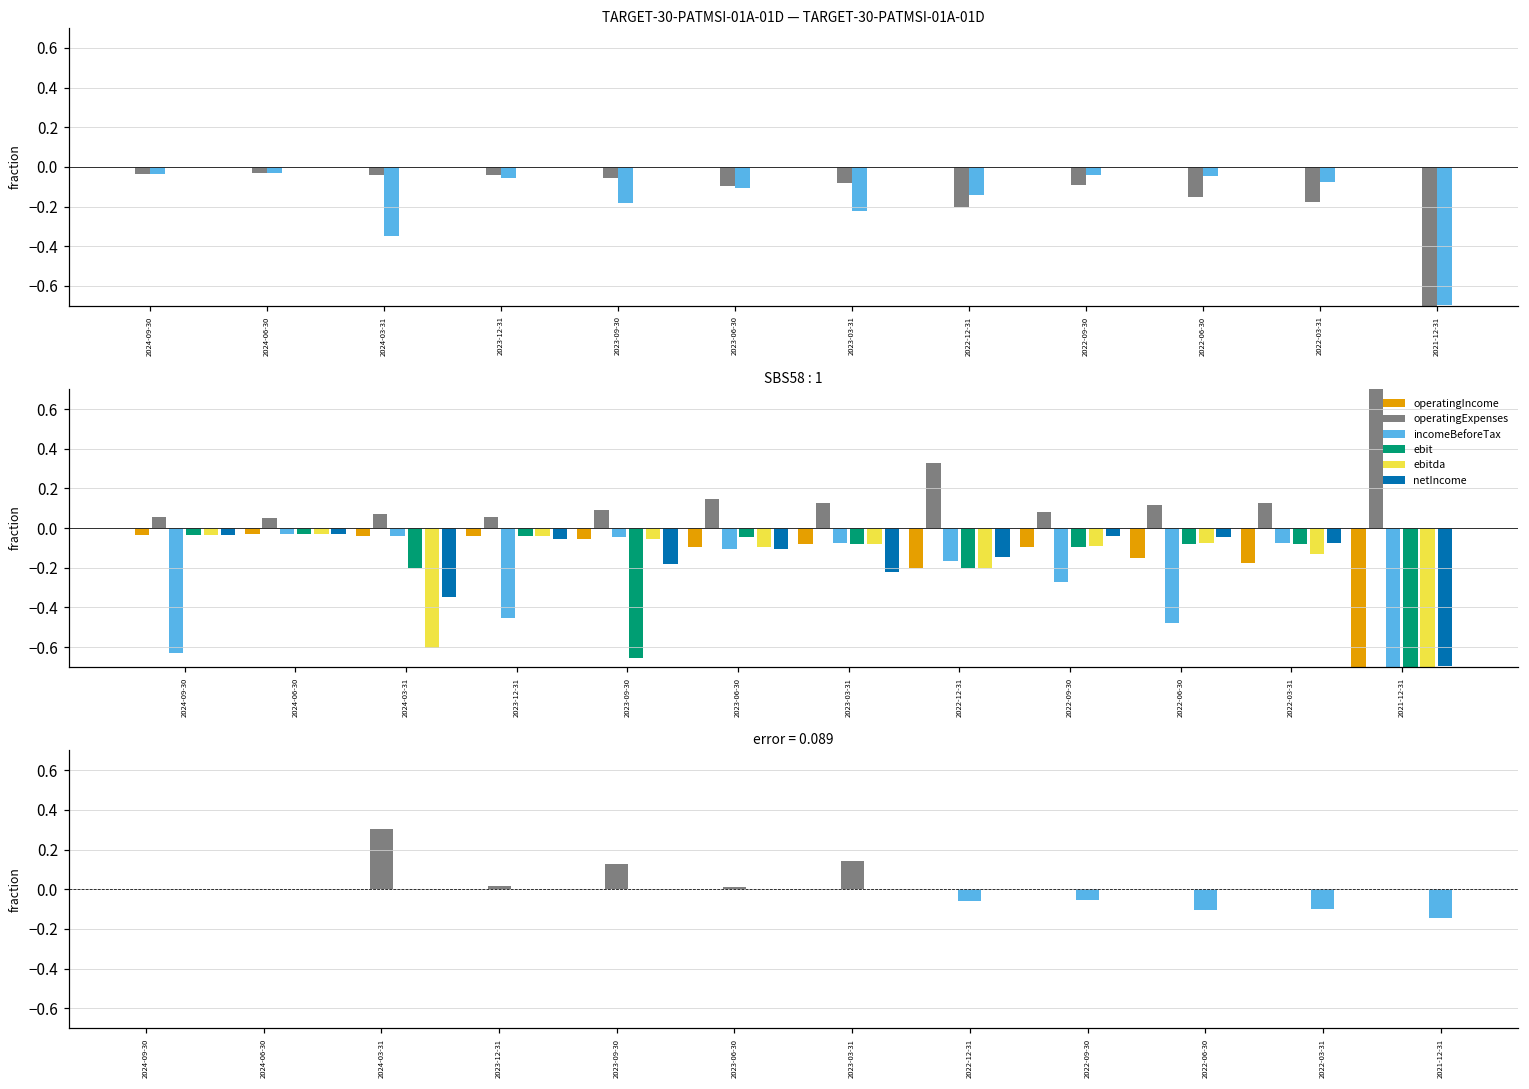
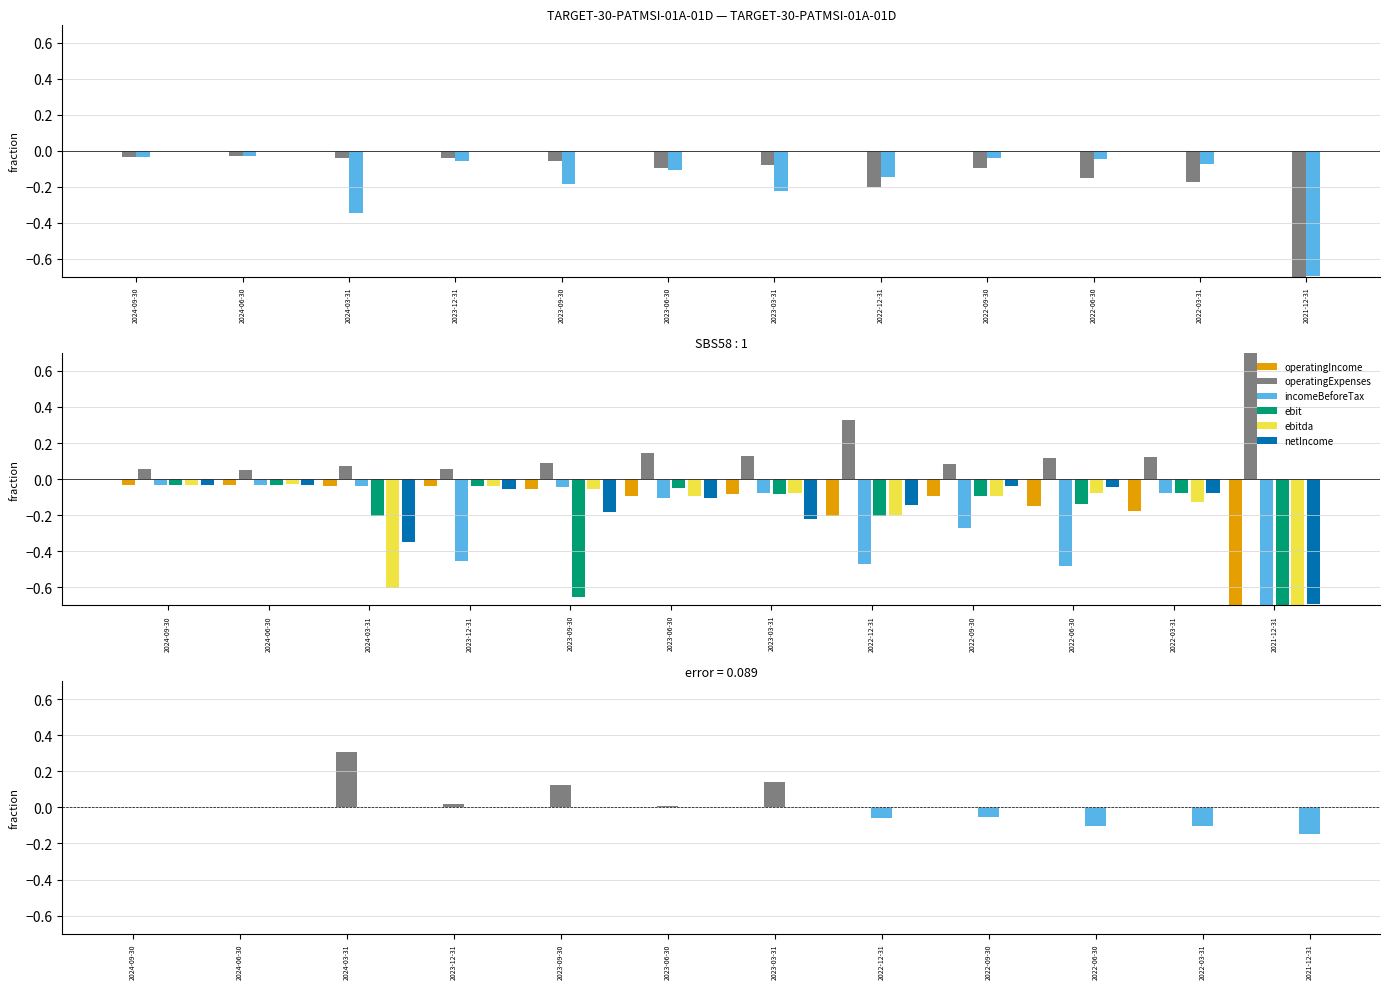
SBS58 : 1, incomeBeforeTax, 2024-09-30: -0.63 -> -0.03
SBS58 : 1, incomeBeforeTax, 2022-12-31: -0.17 -> -0.47
SBS58 : 1, ebit, 2022-06-30: -0.08 -> -0.14
